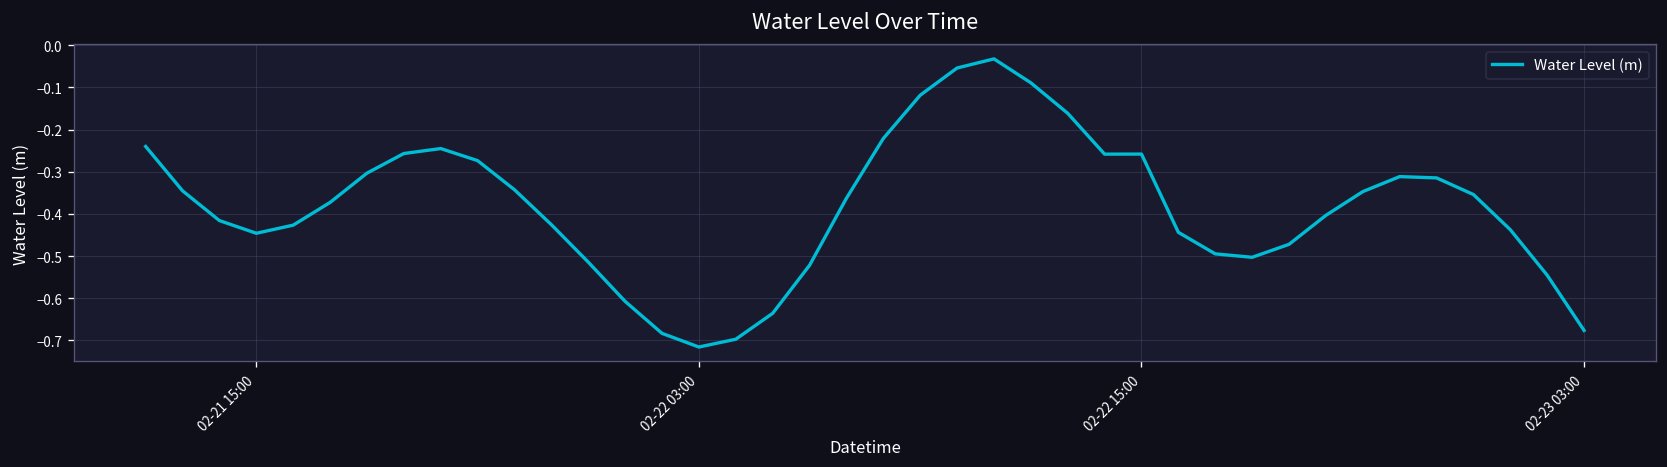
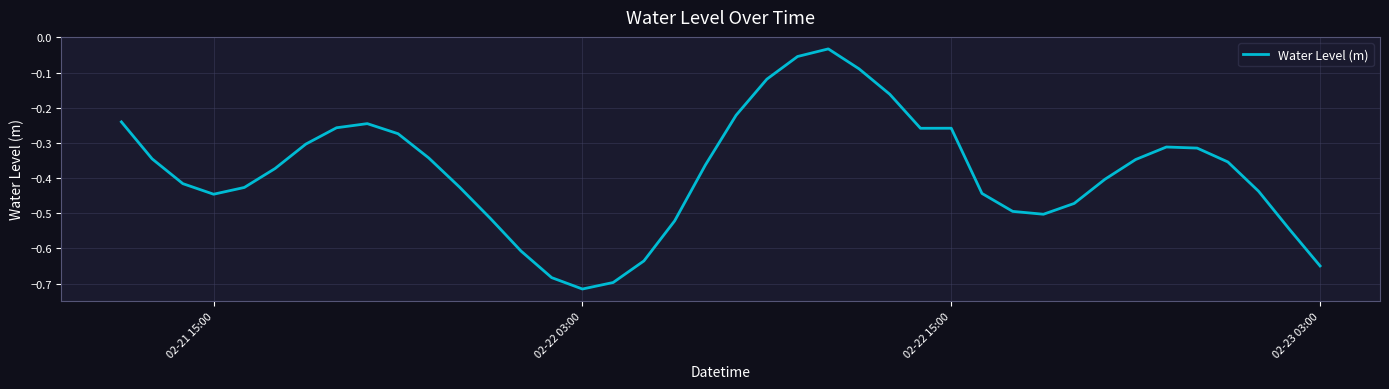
02-23 03:00: -0.68 -> -0.65
